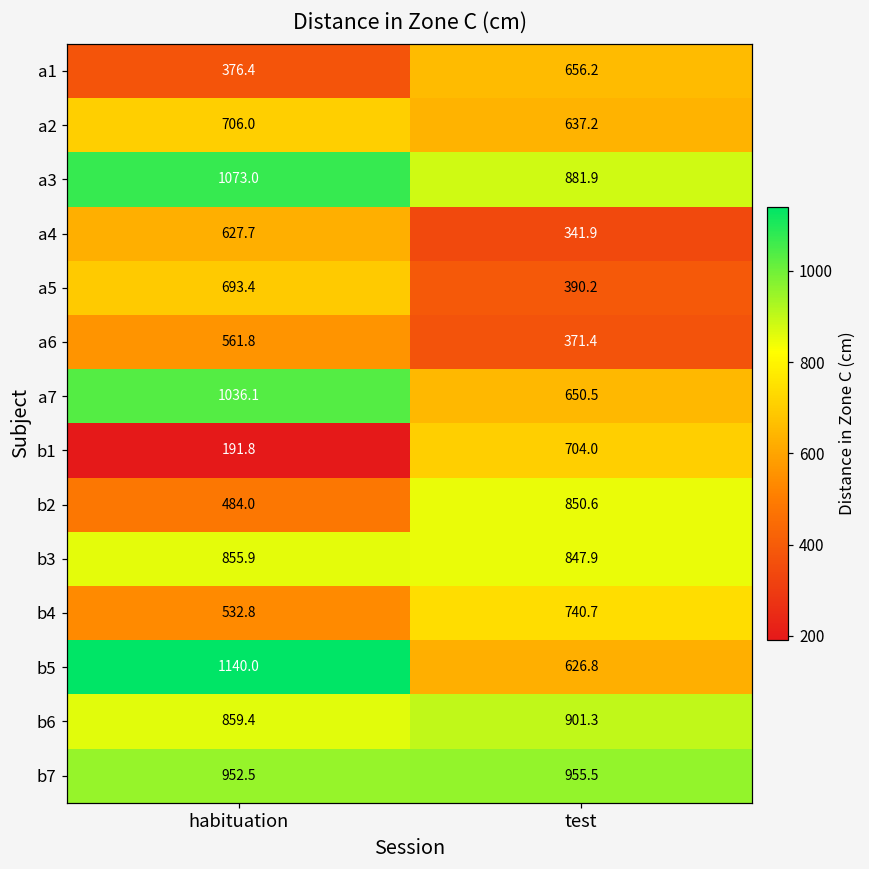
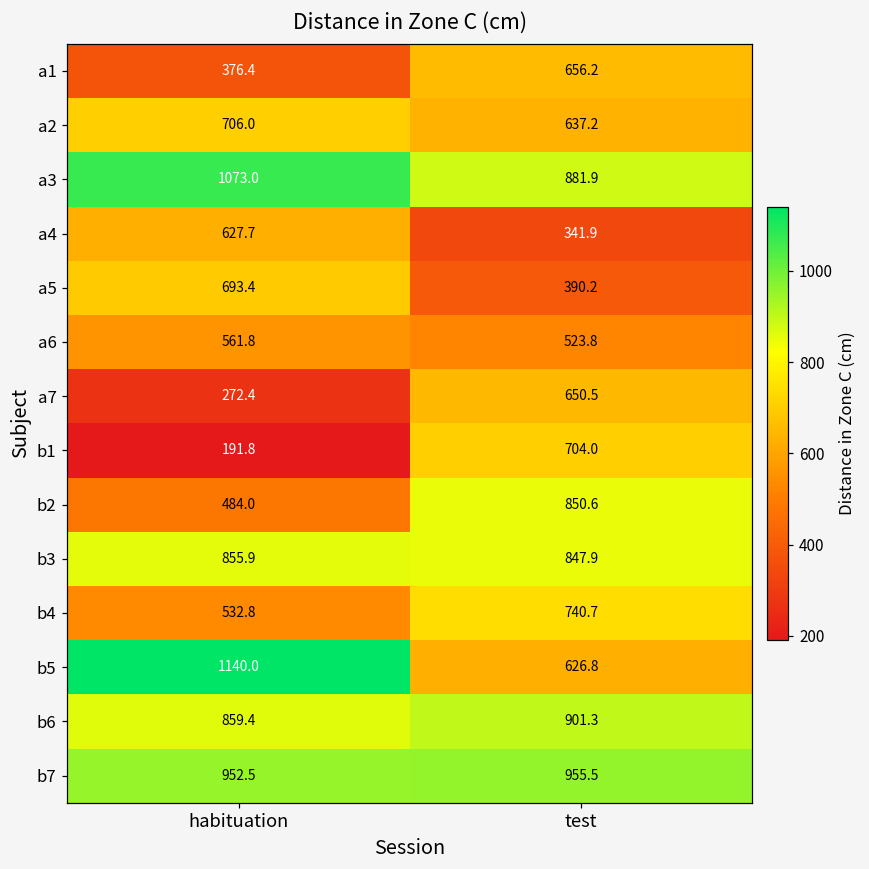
a6, test: 371.4 -> 523.8
a7, habituation: 1036.1 -> 272.4
